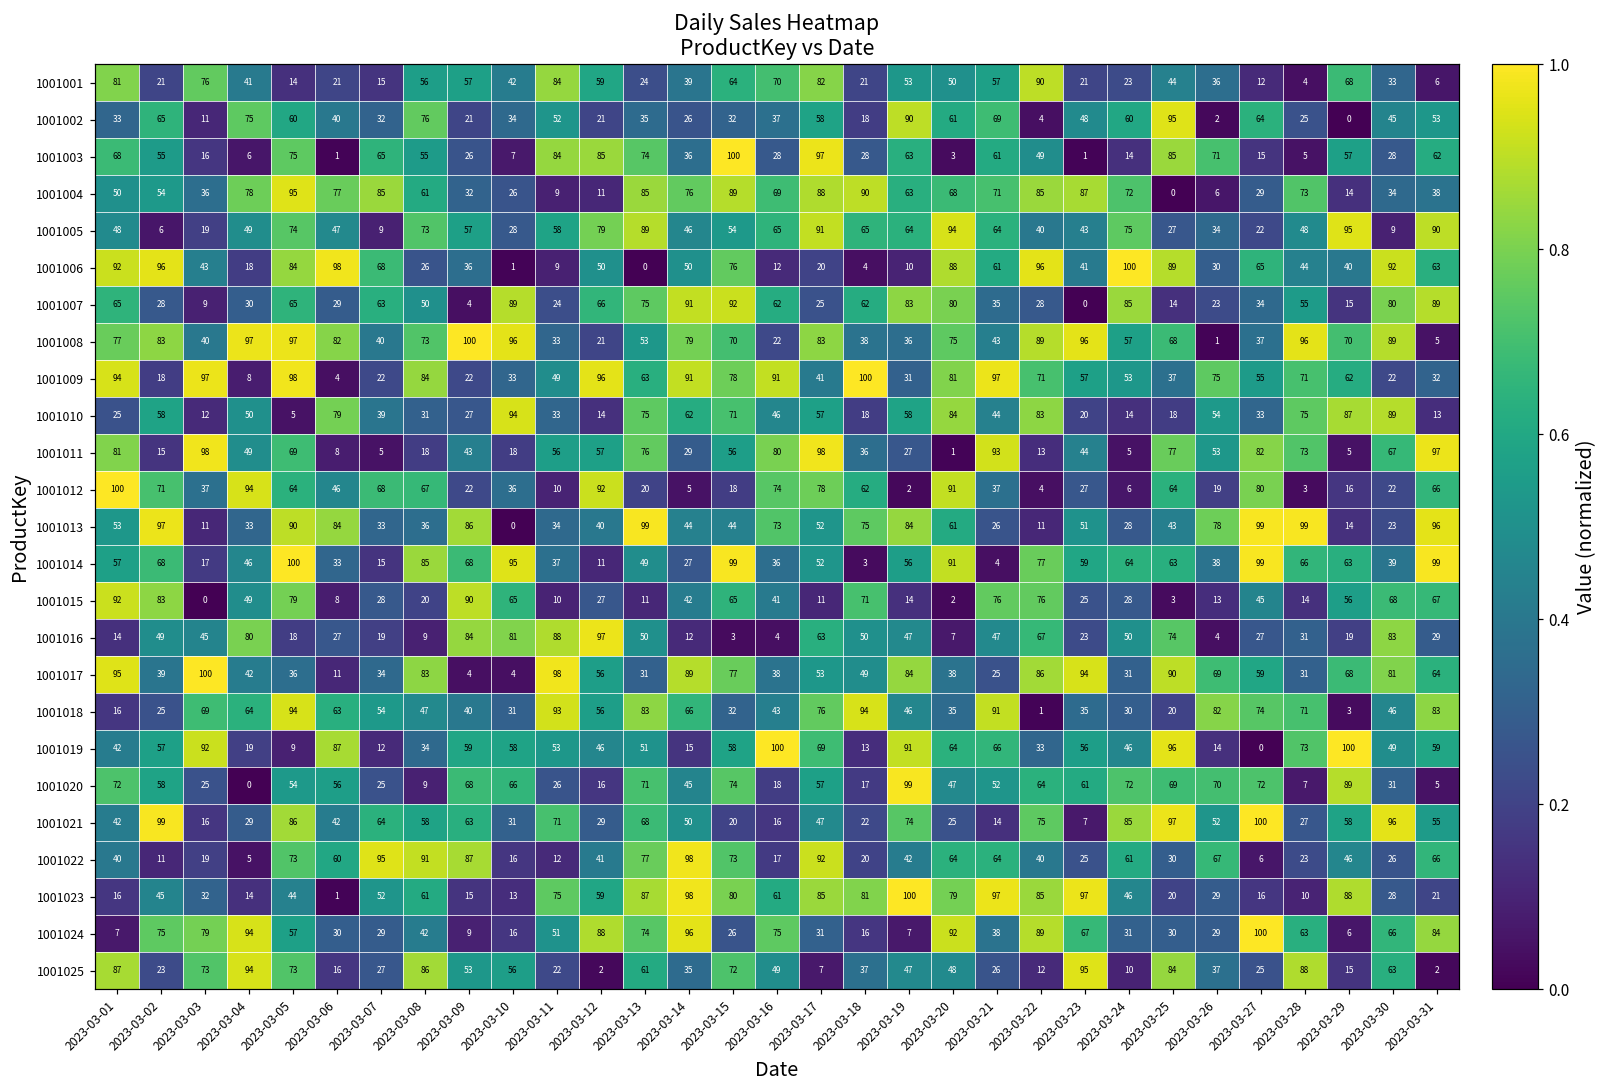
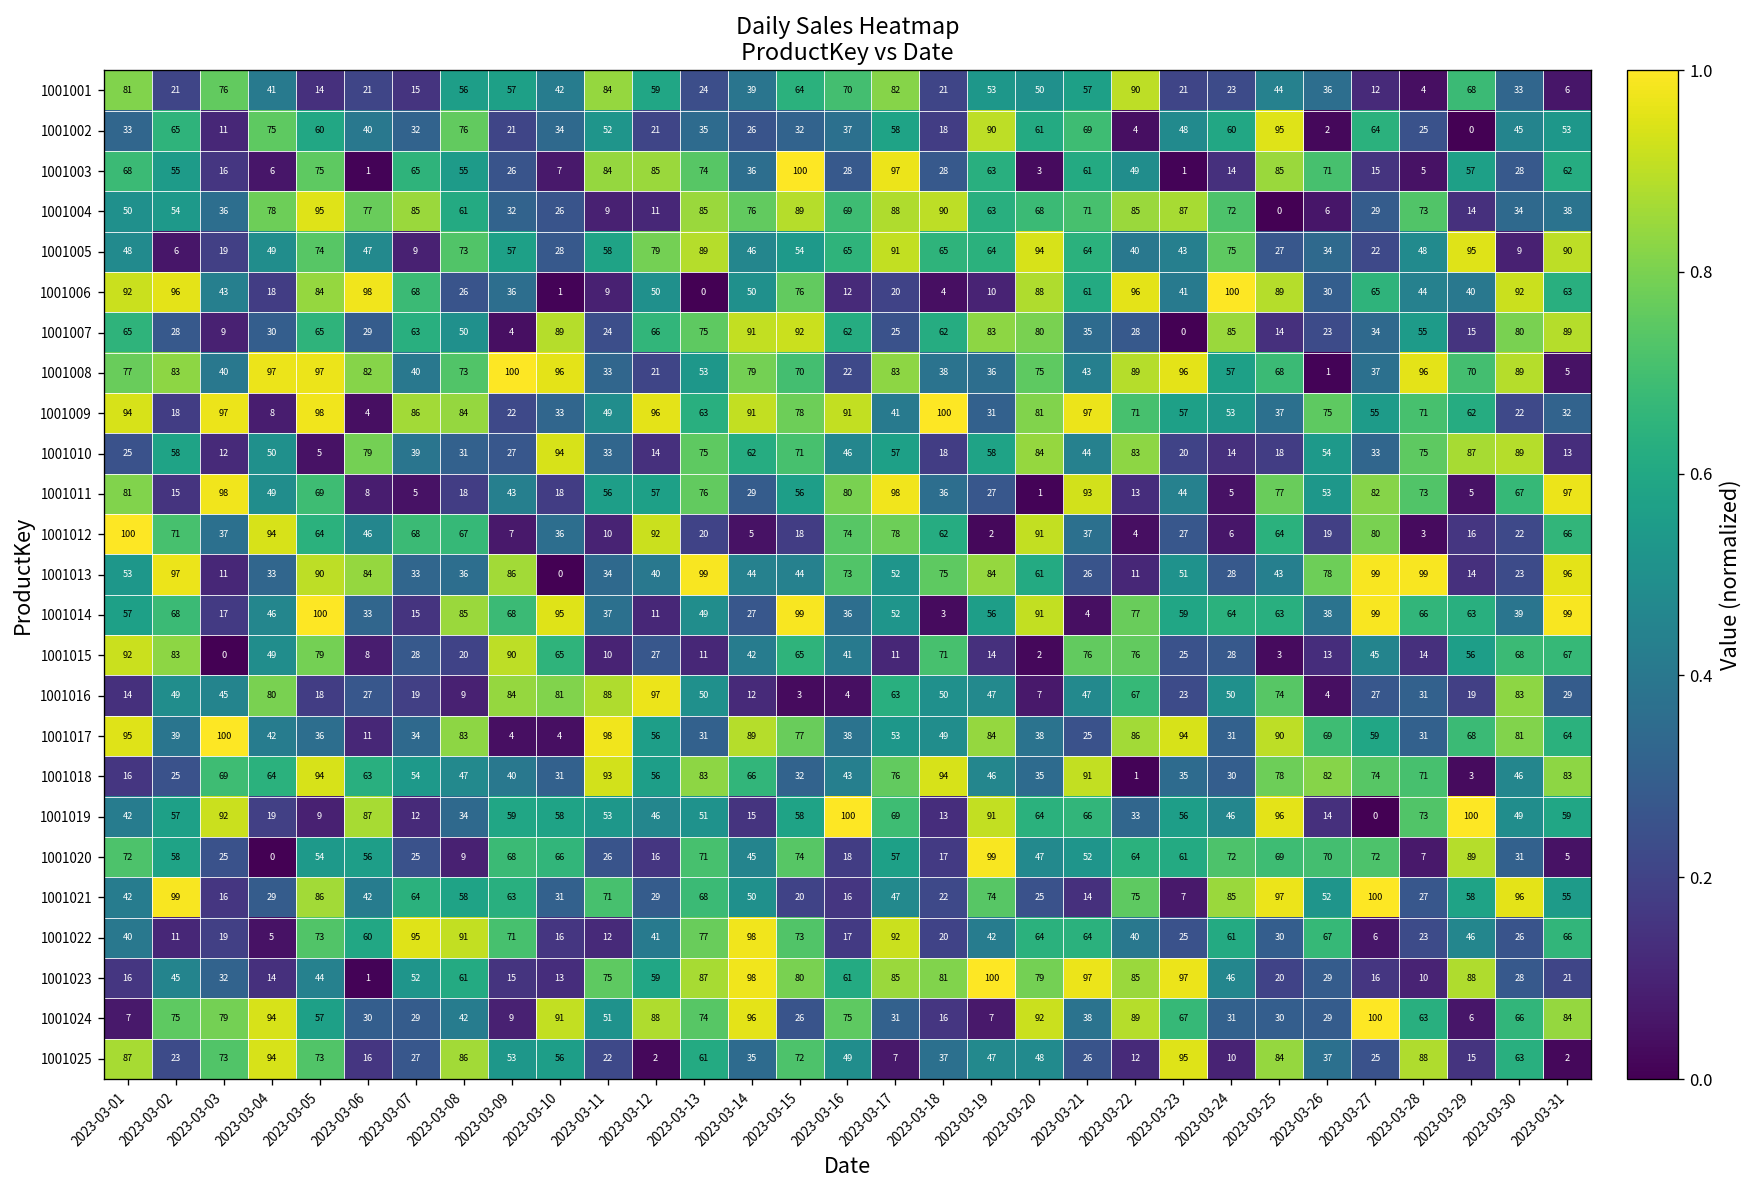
1001009, 2023-03-07: 22 -> 86
1001012, 2023-03-09: 22 -> 7
1001018, 2023-03-25: 20 -> 78
1001022, 2023-03-09: 87 -> 71
1001024, 2023-03-10: 16 -> 91
